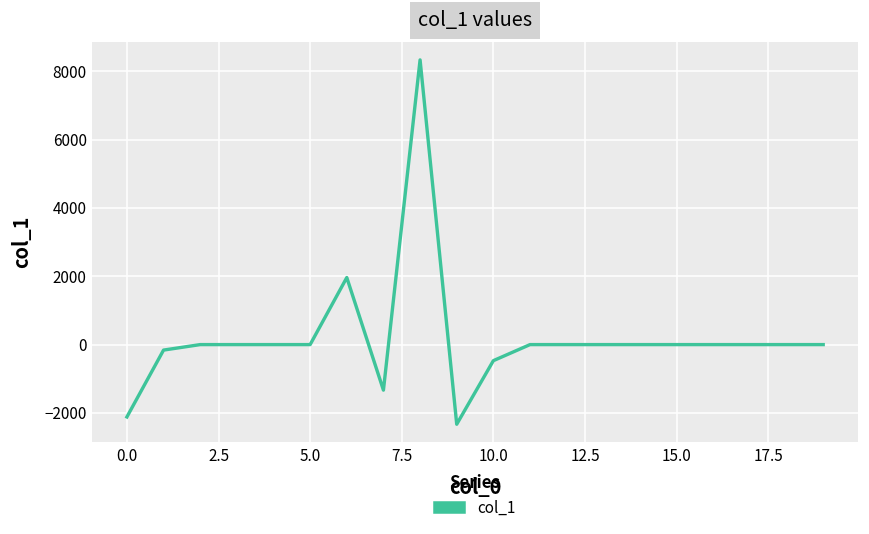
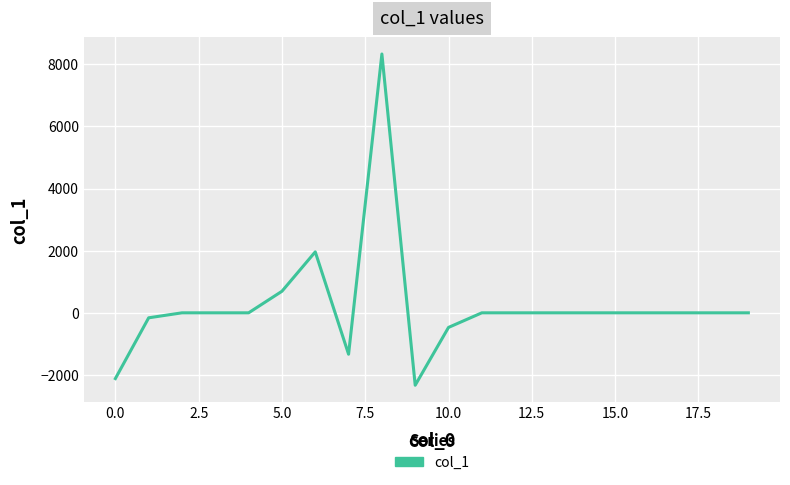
5.0: 0 -> 700
